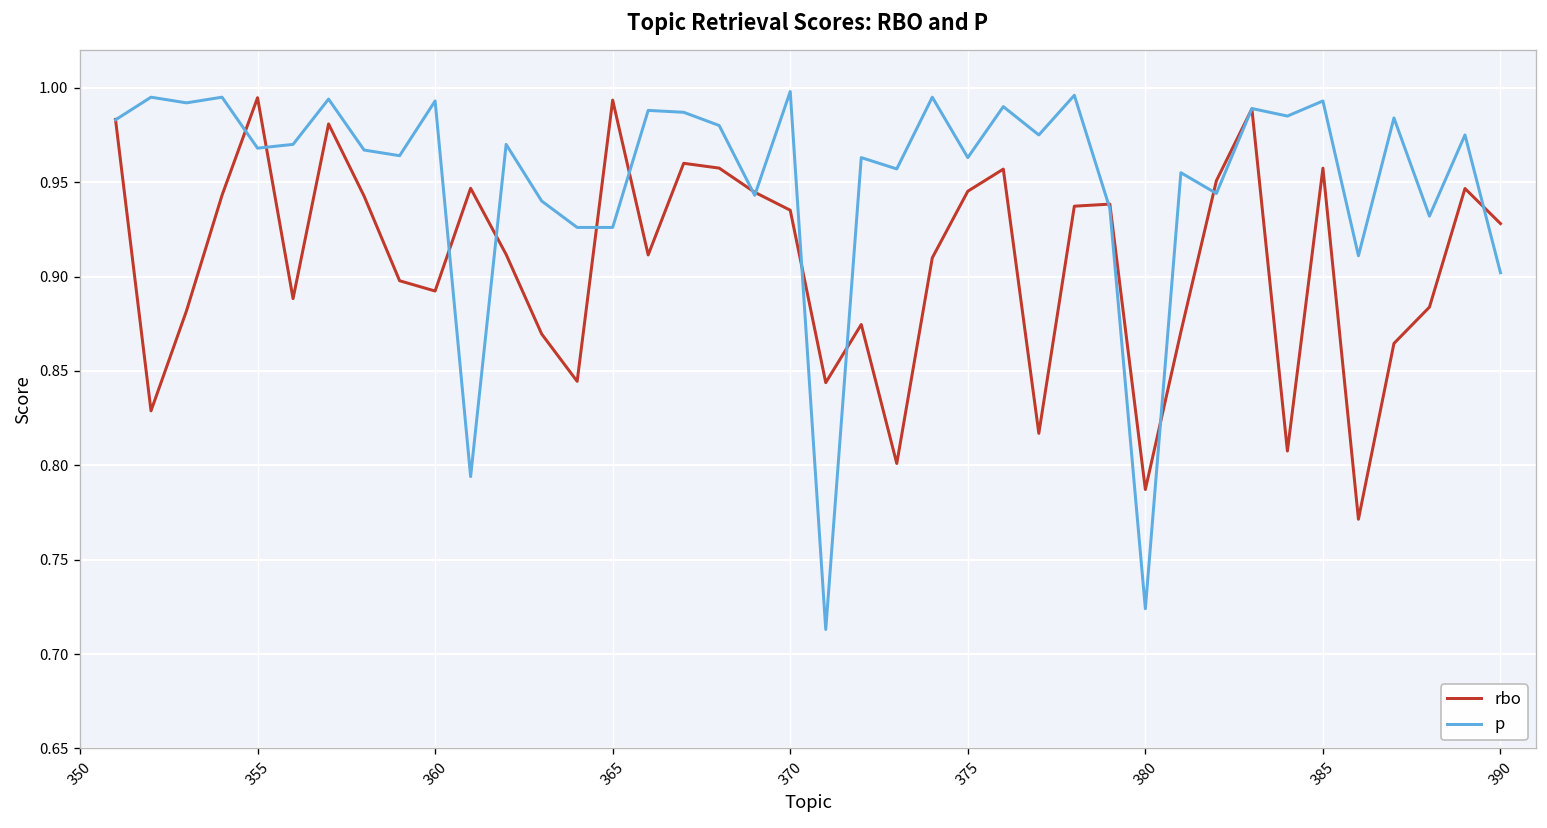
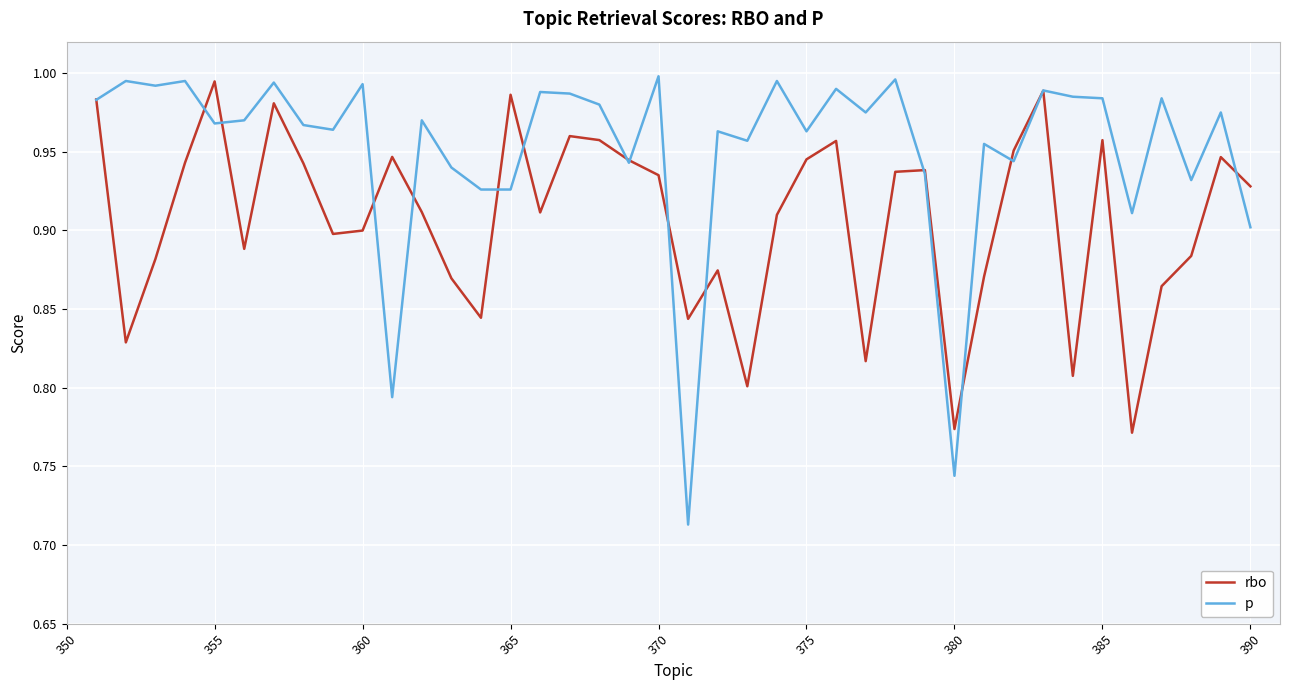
rbo, 360: 0.892 -> 0.900
rbo, 365: 0.993 -> 0.986
rbo, 380: 0.787 -> 0.774
p, 380: 0.724 -> 0.744
p, 385: 0.993 -> 0.984
